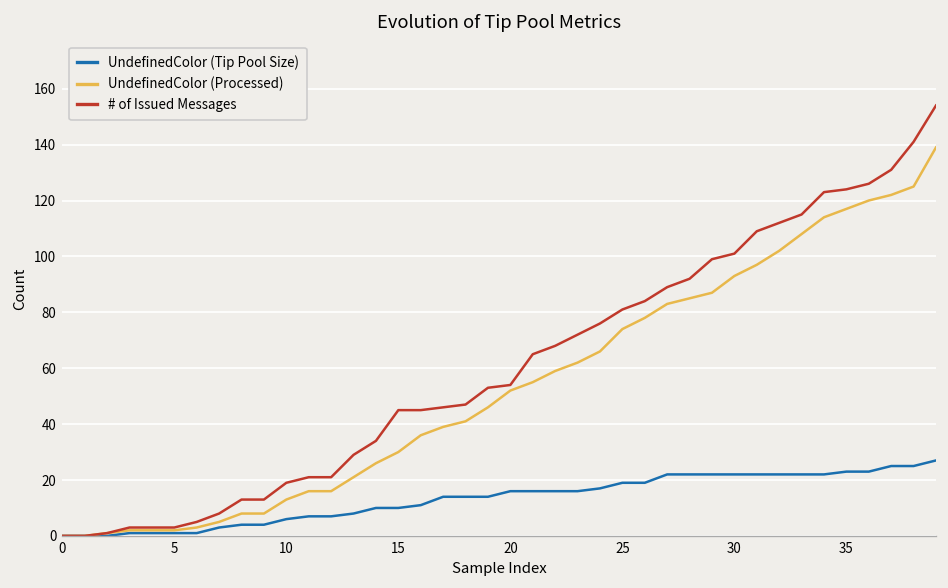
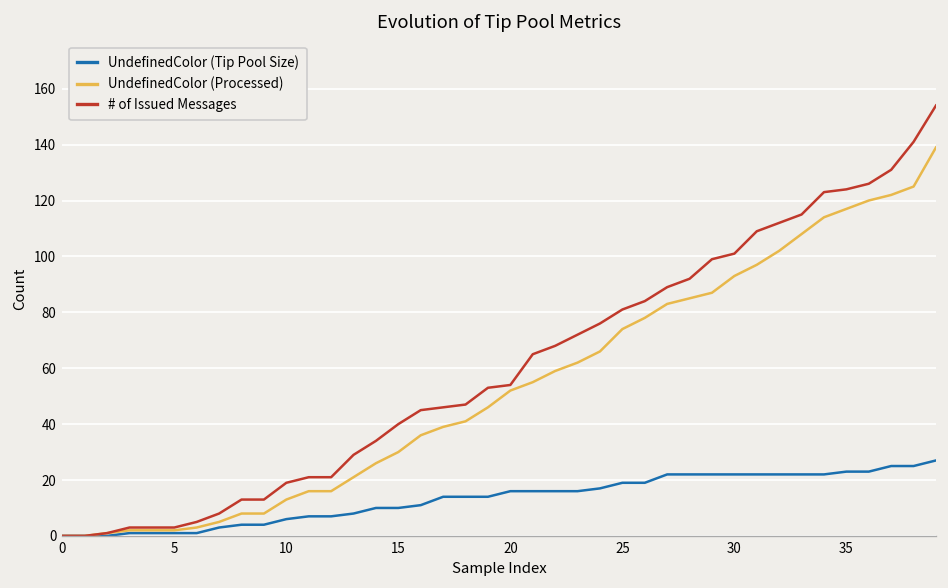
# of Issued Messages, 15: 45 -> 40
